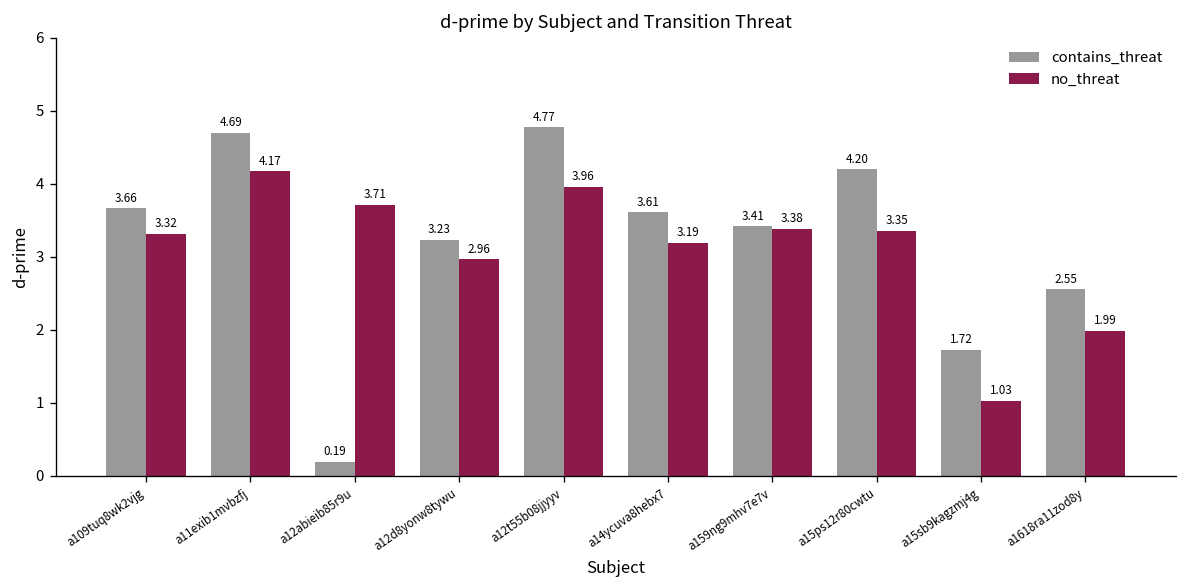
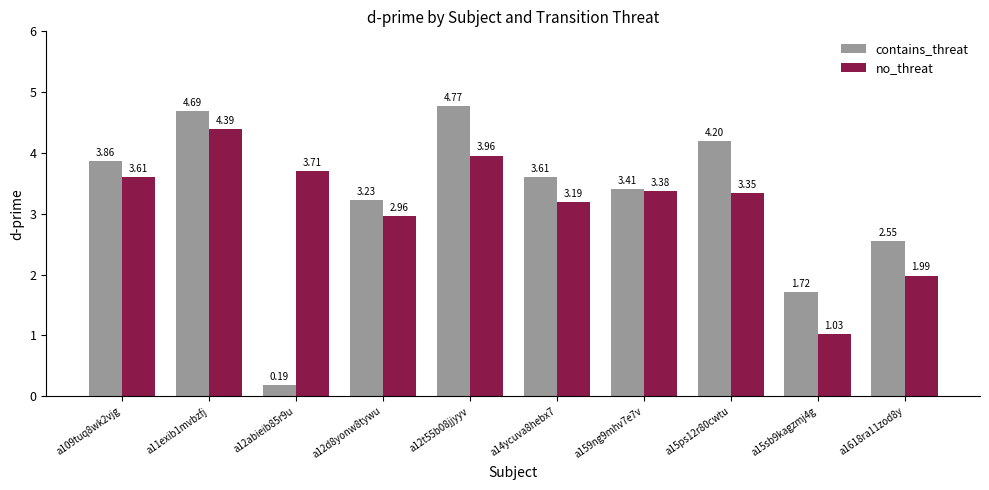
contains_threat, a109tuq8wk2vjg: 3.66 -> 3.86
no_threat, a109tuq8wk2vjg: 3.32 -> 3.61
no_threat, a11exib1mvbzfj: 4.17 -> 4.39
